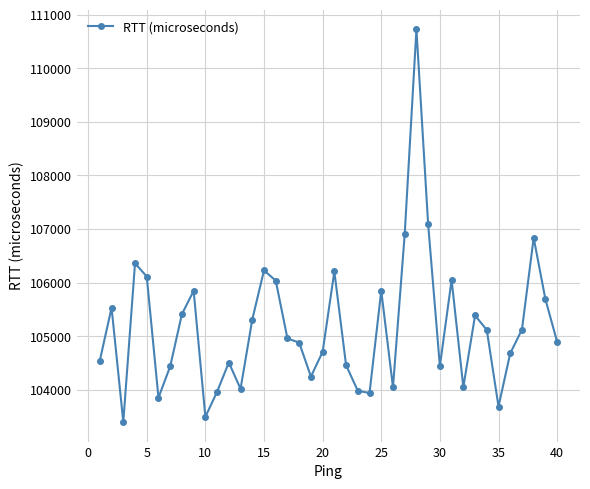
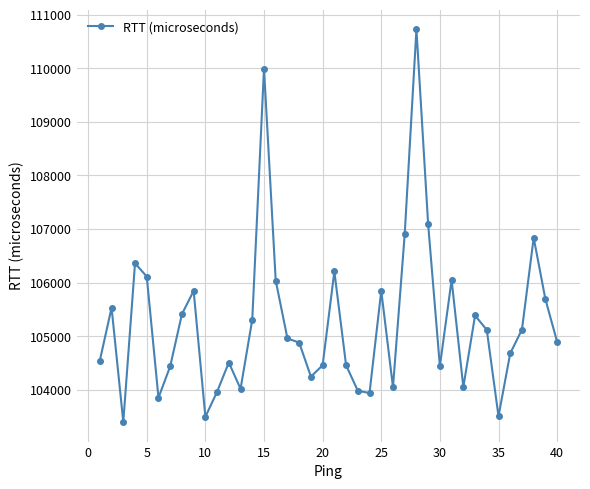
15: 106200 -> 110000
20: 104700 -> 104500
35: 103700 -> 103500
